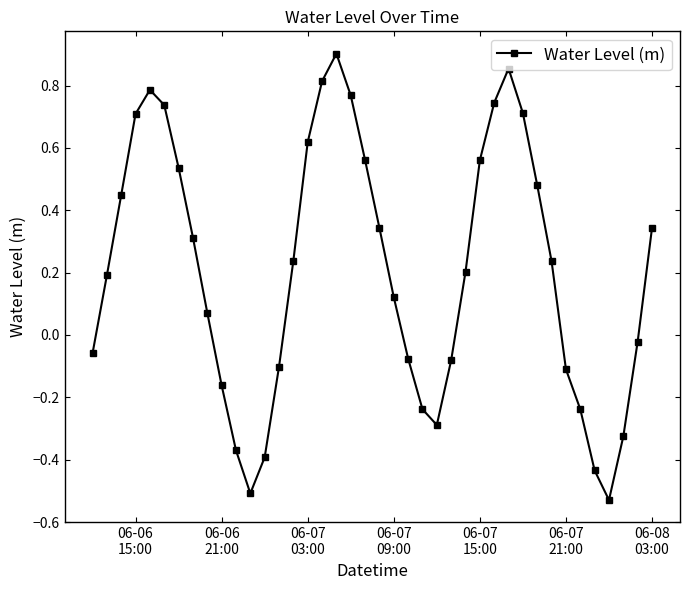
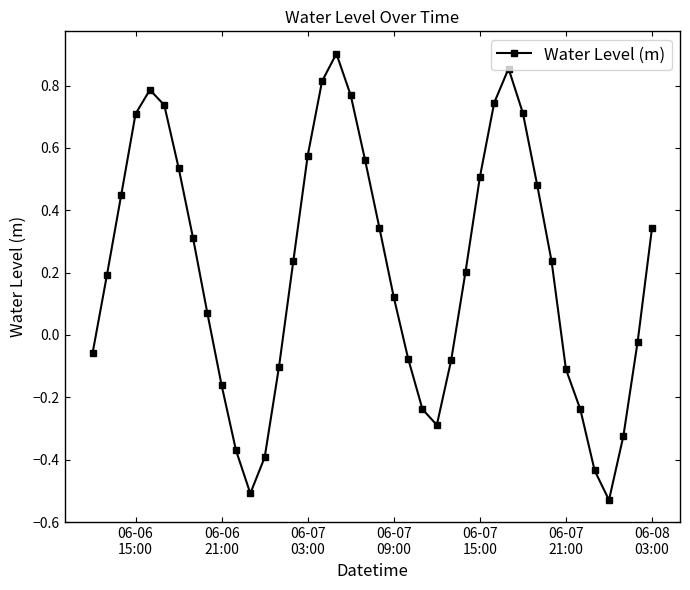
06-07 03:00: 0.62 -> 0.58
06-07 15:00: 0.56 -> 0.51
